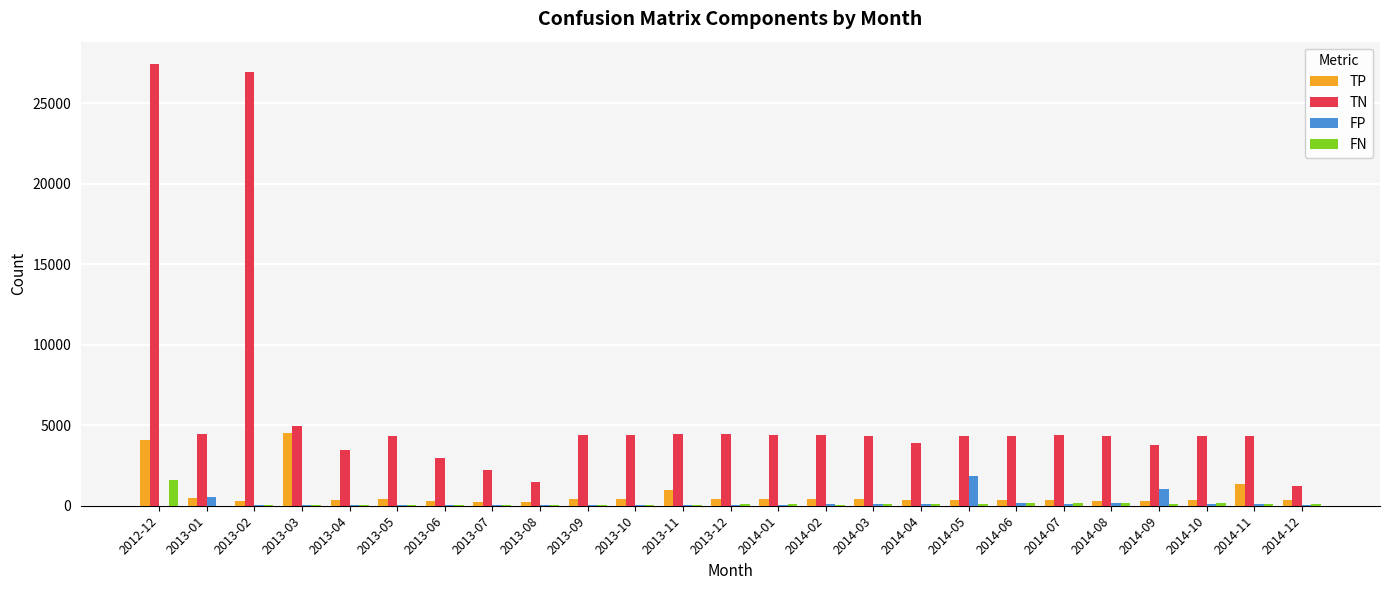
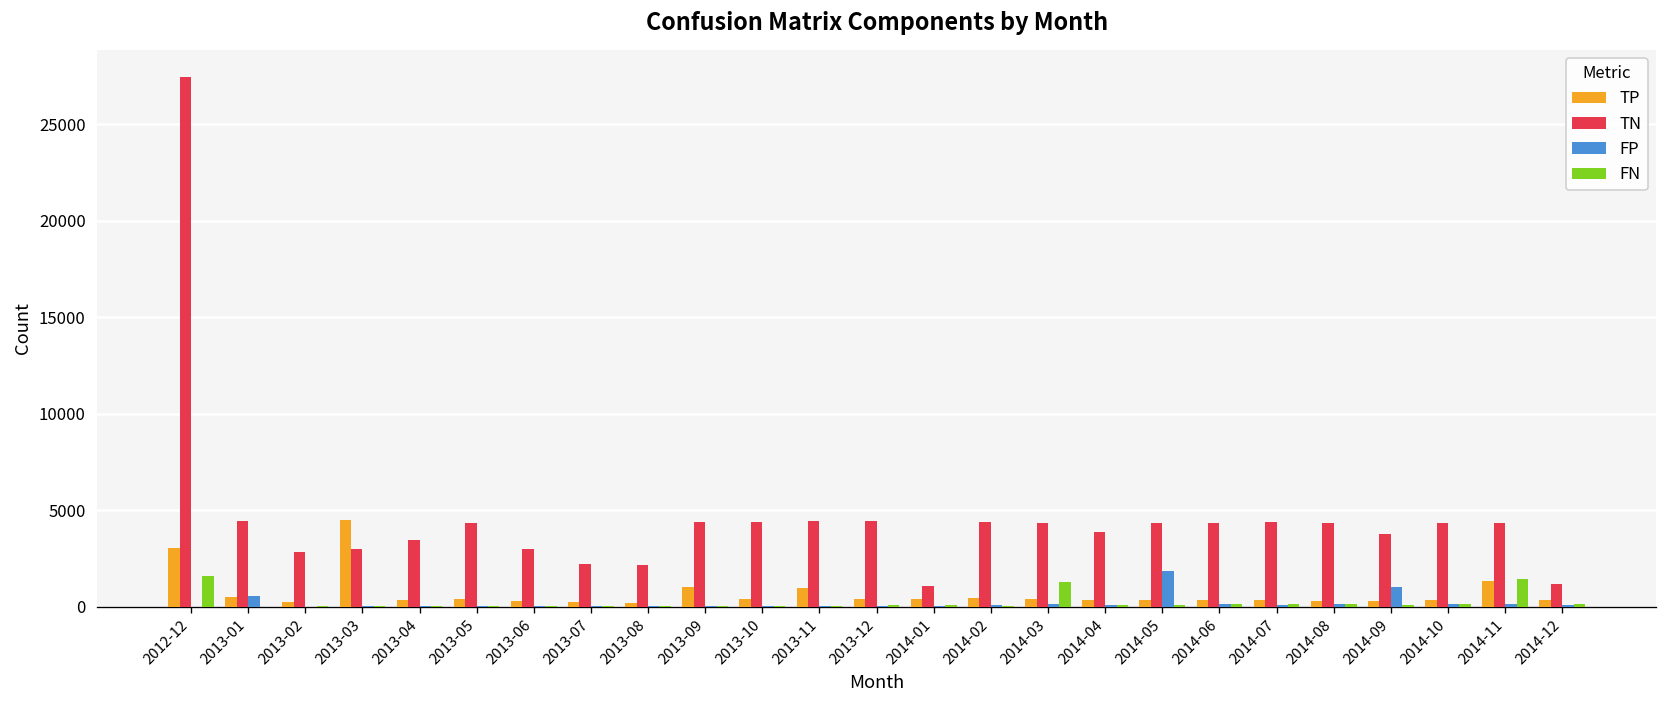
TP, 2012-12: 4100 -> 3100
TN, 2013-02: 26900 -> 2800
TN, 2013-03: 5000 -> 3000
TN, 2013-08: 1400 -> 2200
TP, 2013-09: 400 -> 1000
TN, 2014-01: 4400 -> 1100
FN, 2014-03: 100 -> 1300
FN, 2014-11: 100 -> 1400
